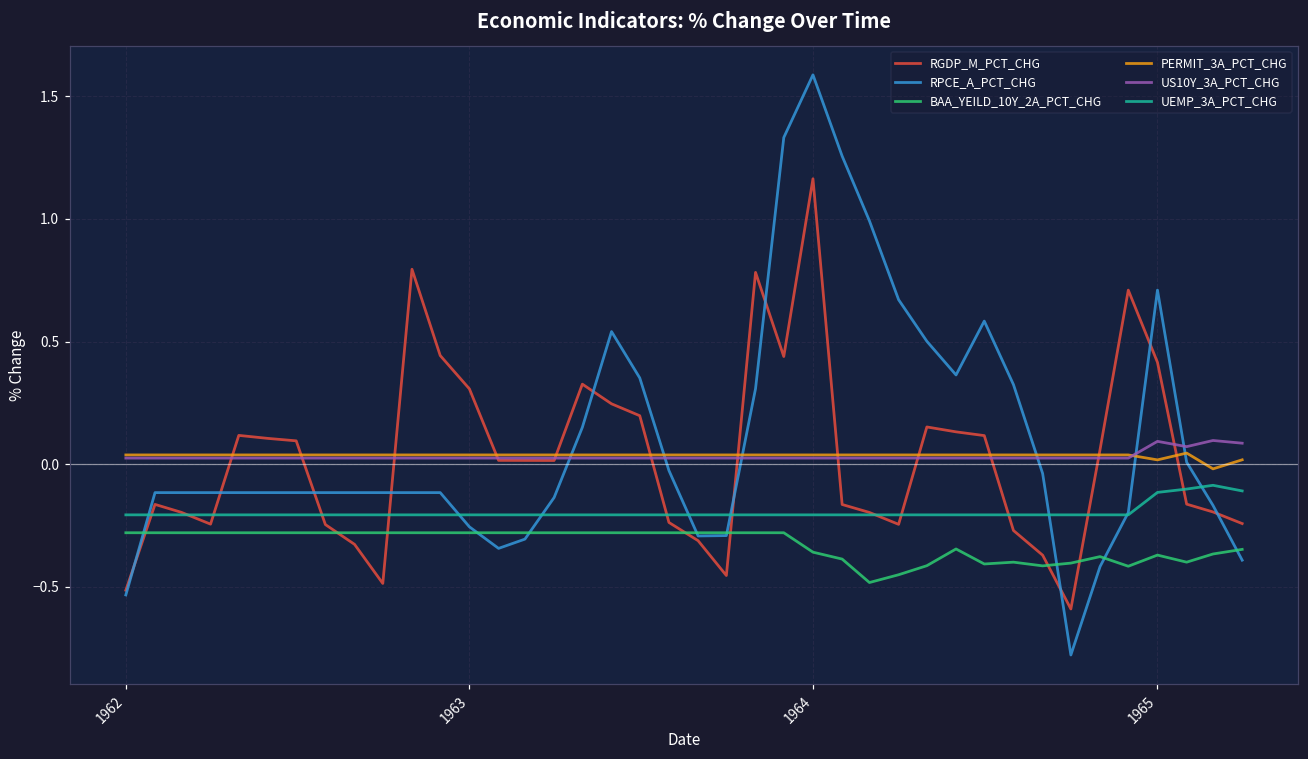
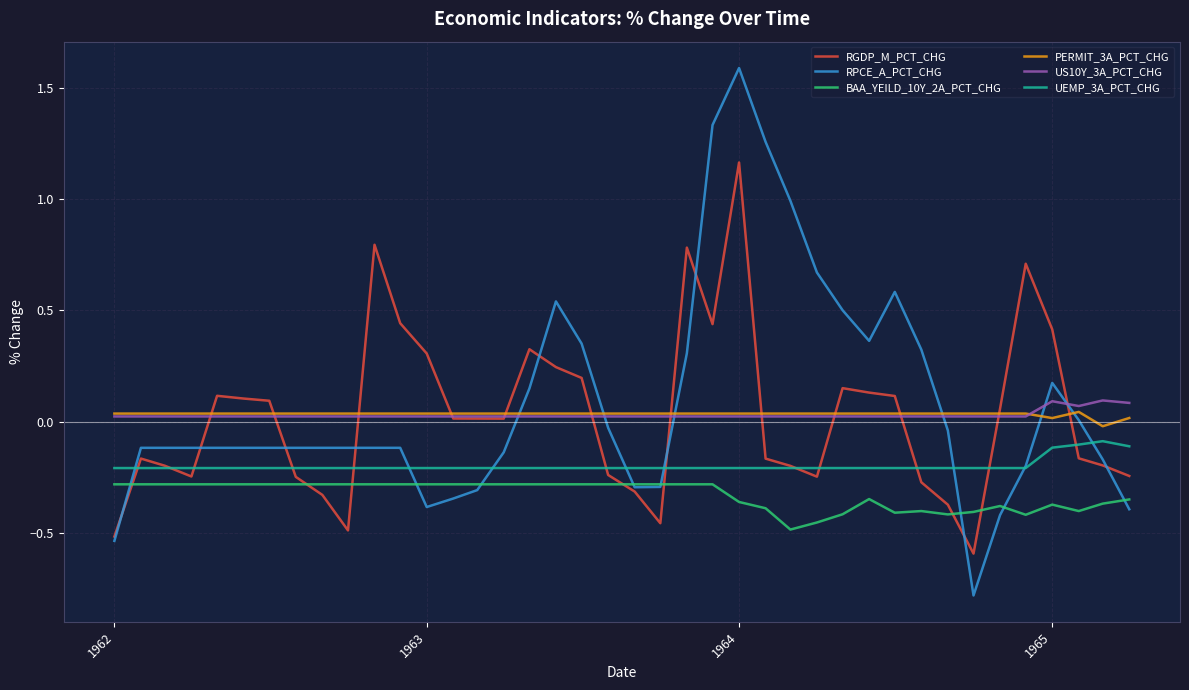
RPCE_A_PCT_CHG, 1963: -0.26 -> -0.38
RPCE_A_PCT_CHG, 1965: 0.71 -> 0.17
